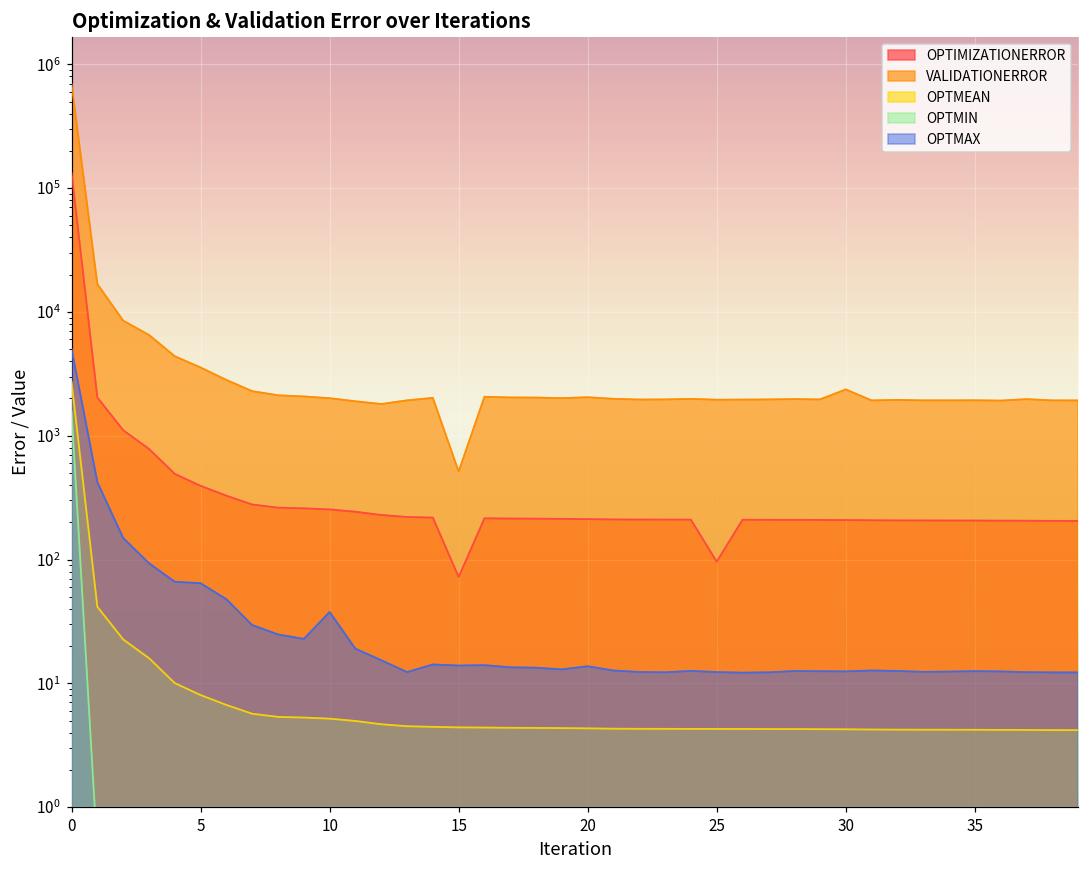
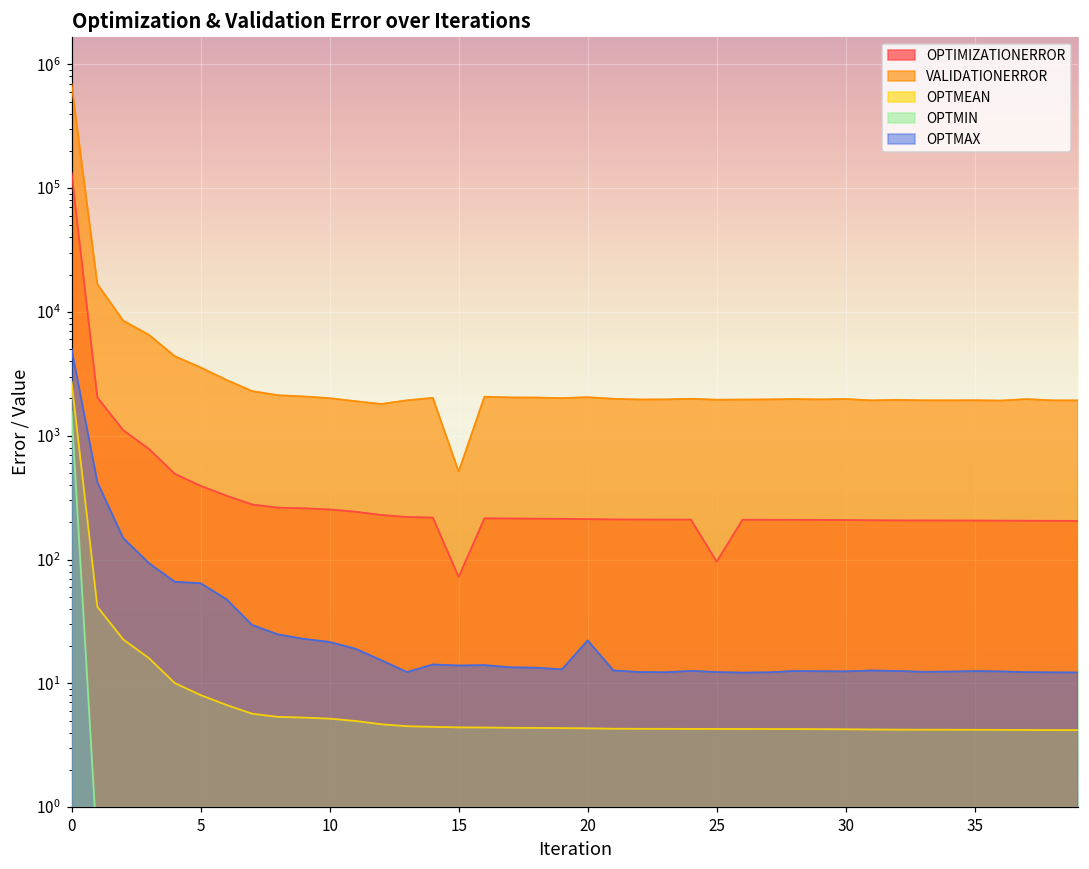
OPTMAX, 10: 38 -> 22
OPTMAX, 20: 14 -> 22
VALIDATIONERROR, 30: 2400 -> 2000
